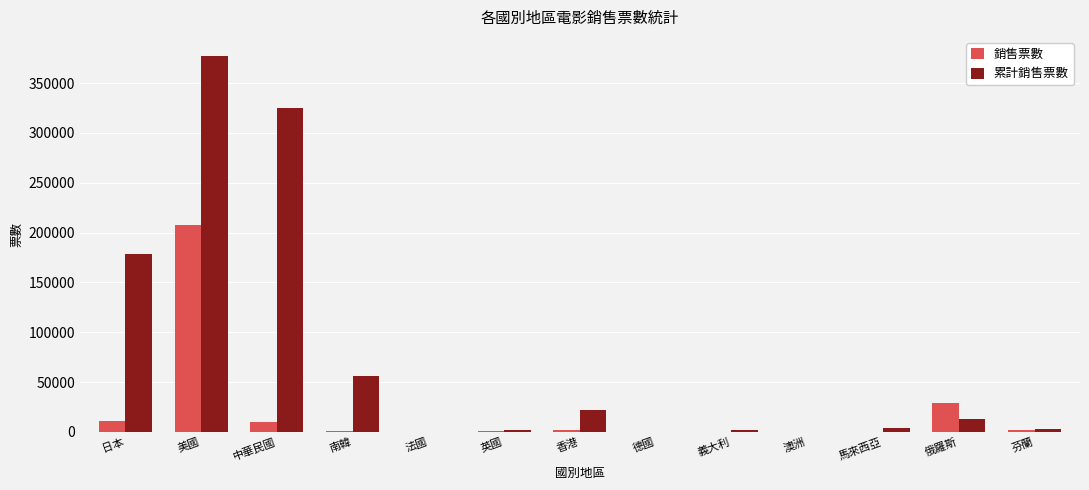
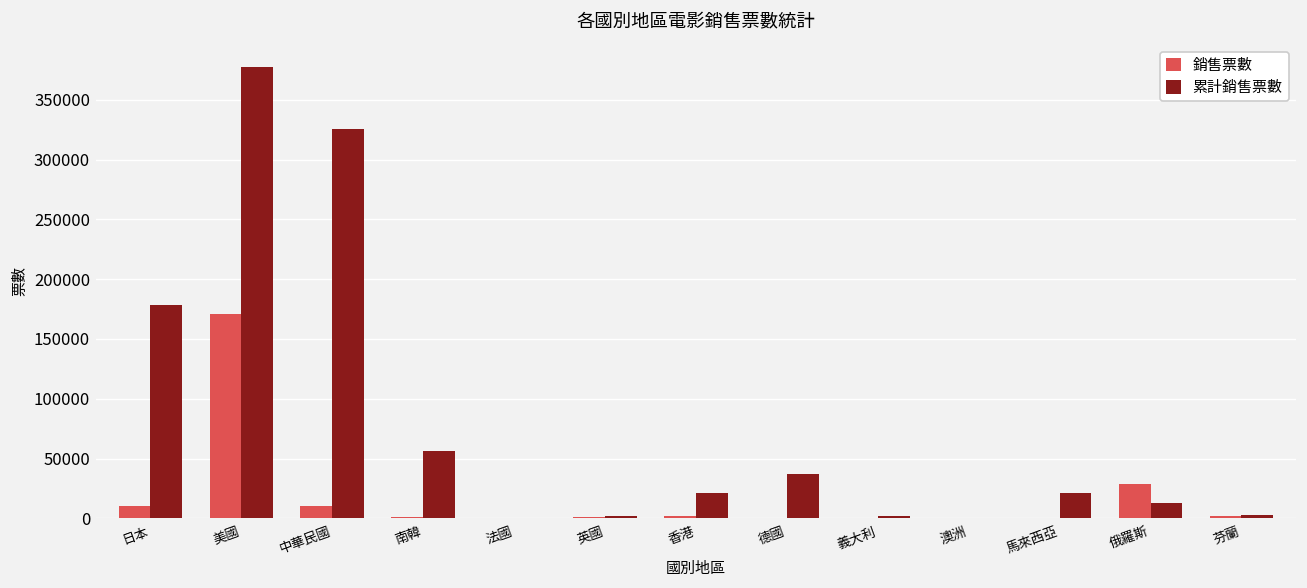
銷售票數, 美國: 210000 -> 170000
累計銷售票數, 德國: 0 -> 40000
累計銷售票數, 馬來西亞: 0 -> 20000
